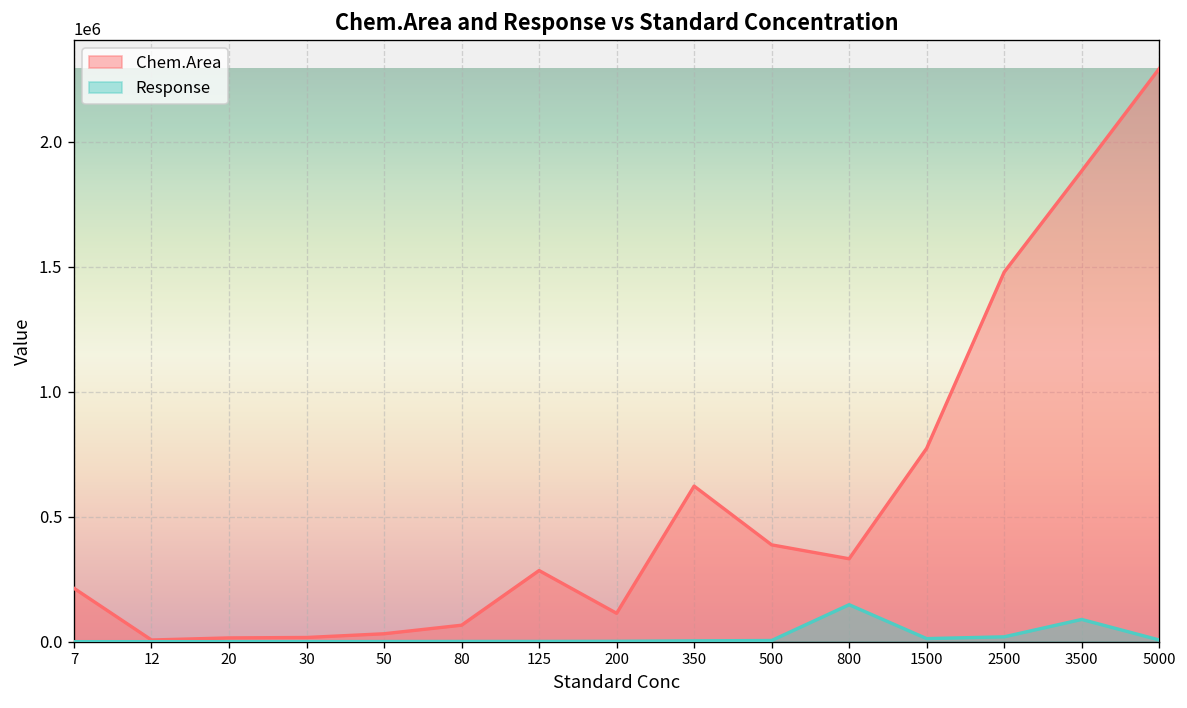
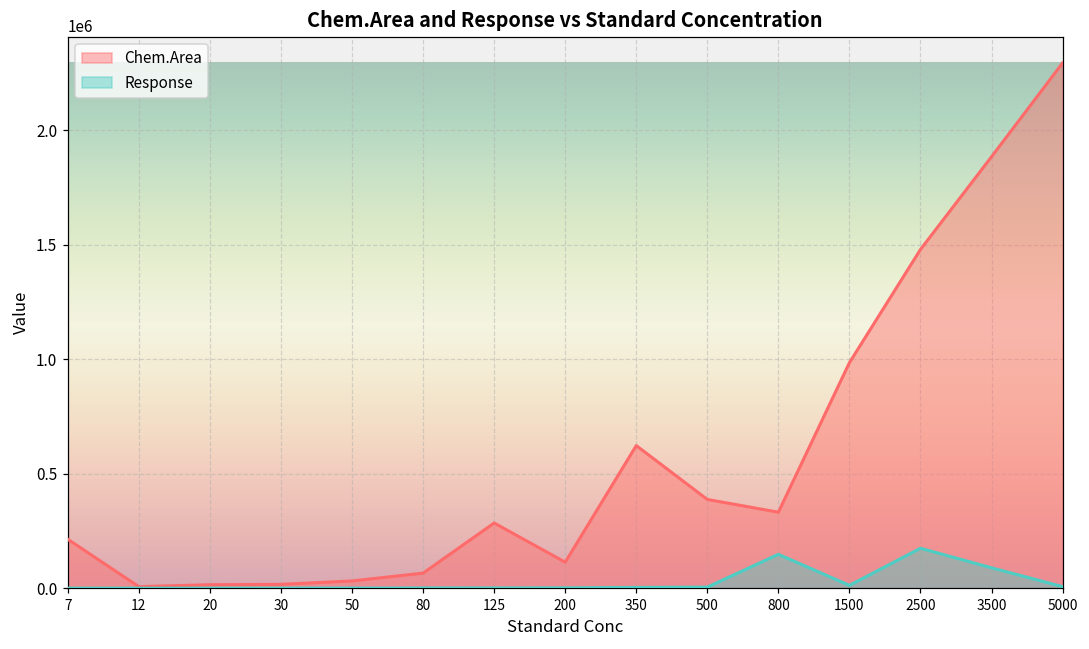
Chem.Area, 1500: 770000 -> 980000
Response, 2500: 20000 -> 170000
